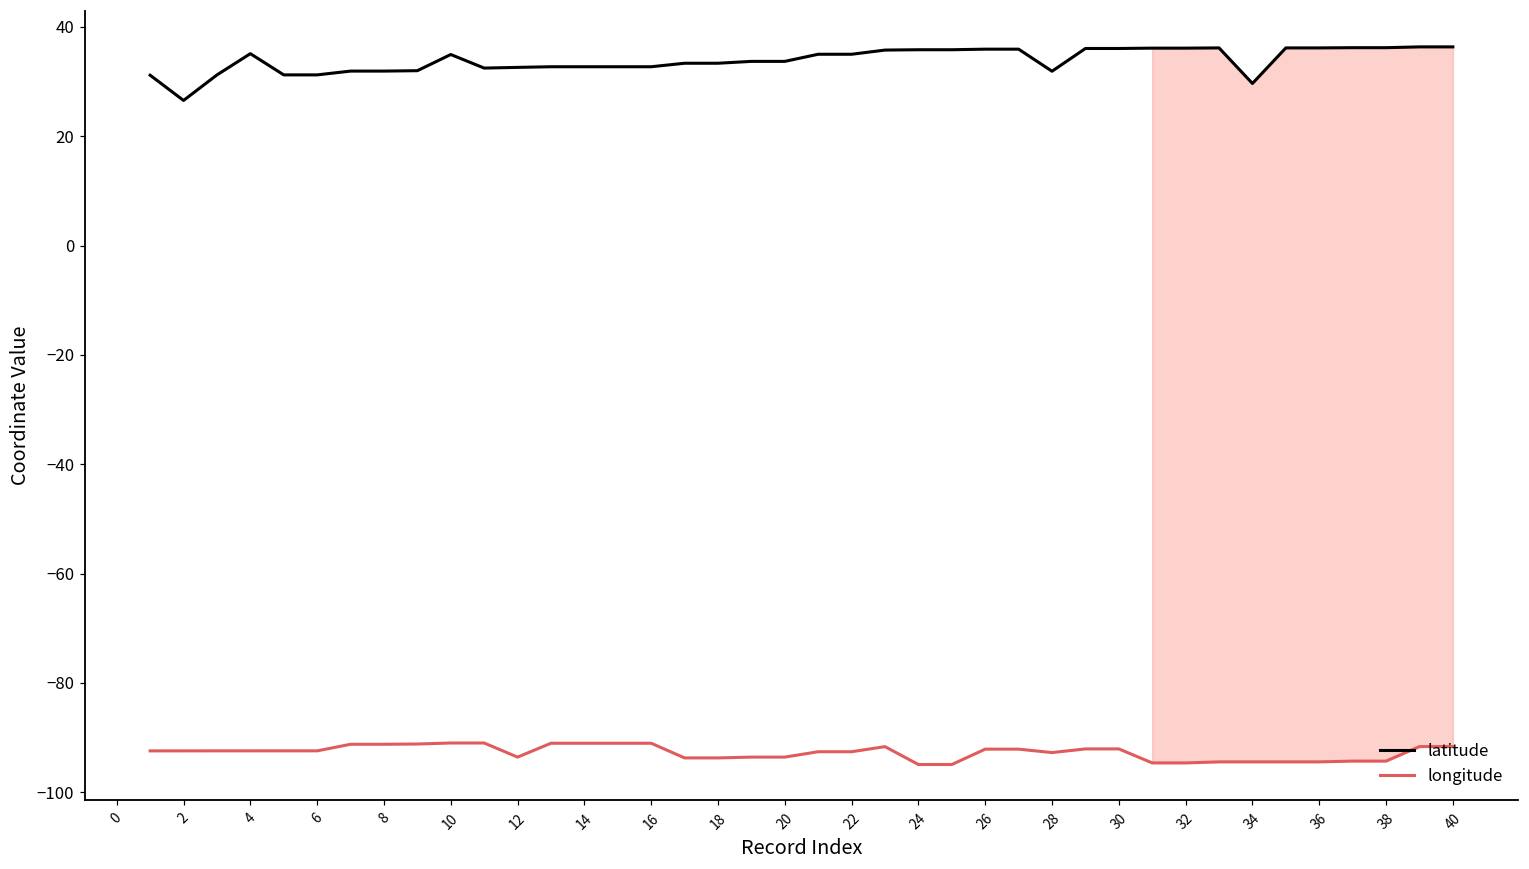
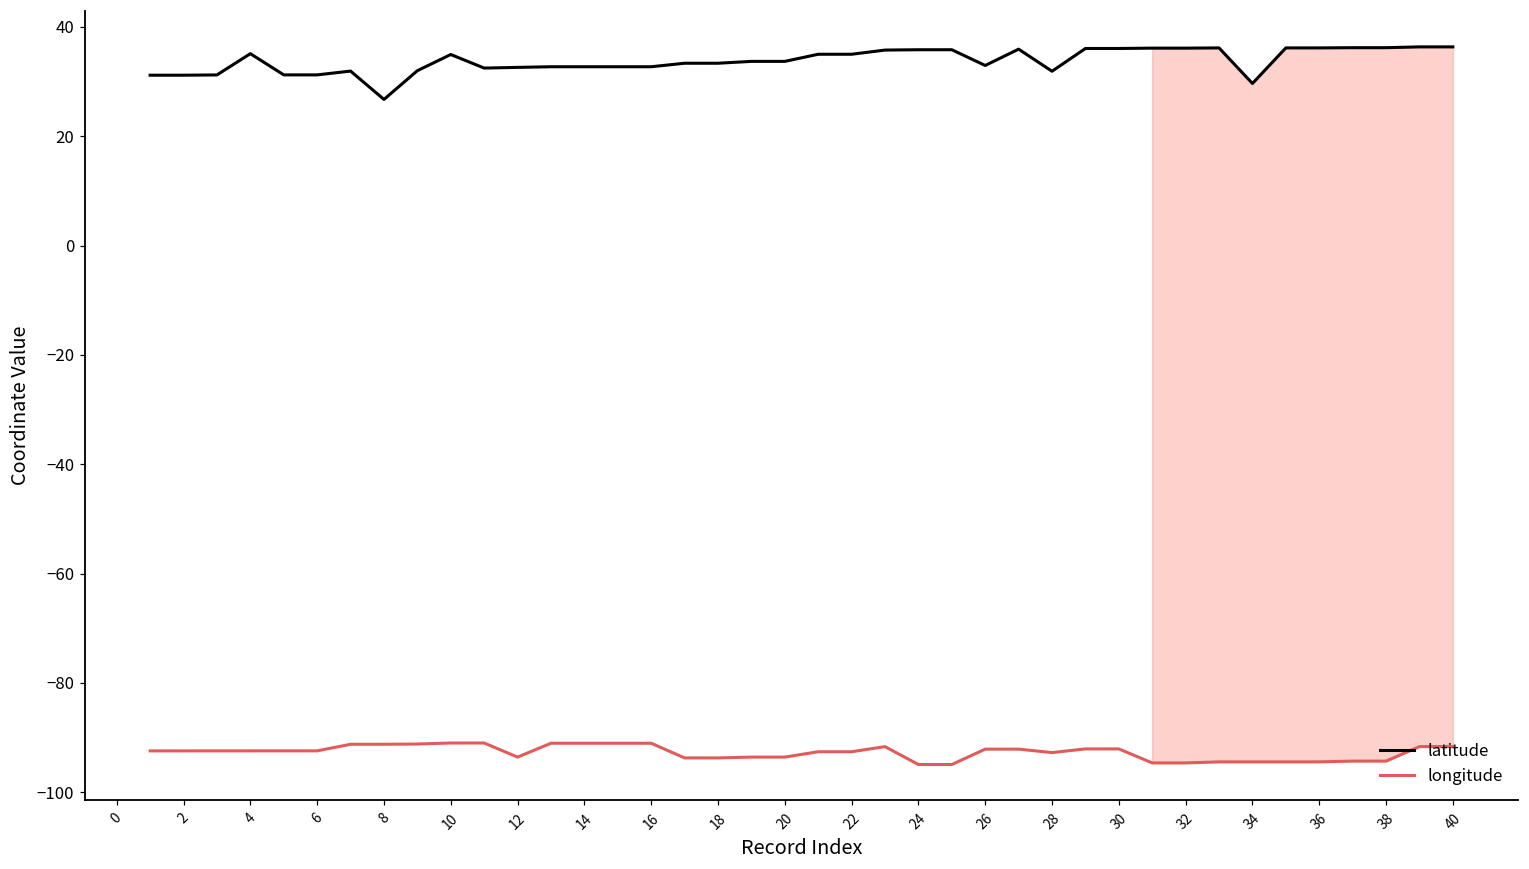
latitude, 2: 27 -> 31
latitude, 8: 32 -> 27
latitude, 26: 36 -> 33
